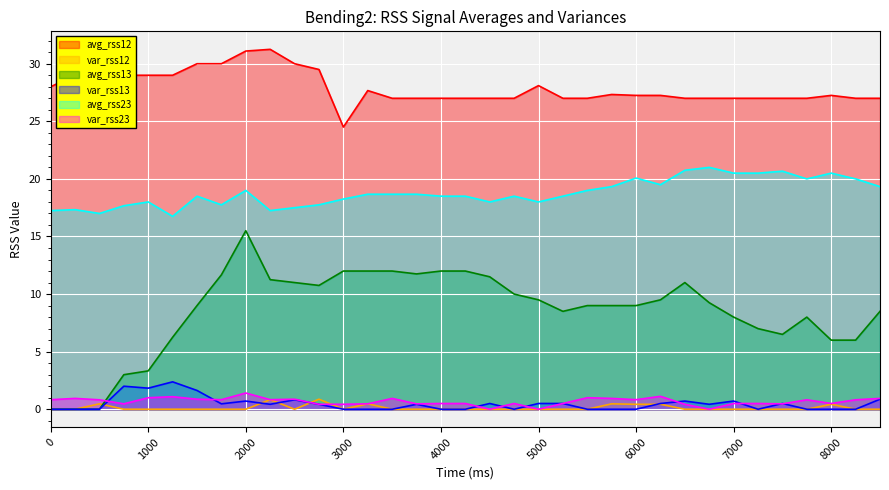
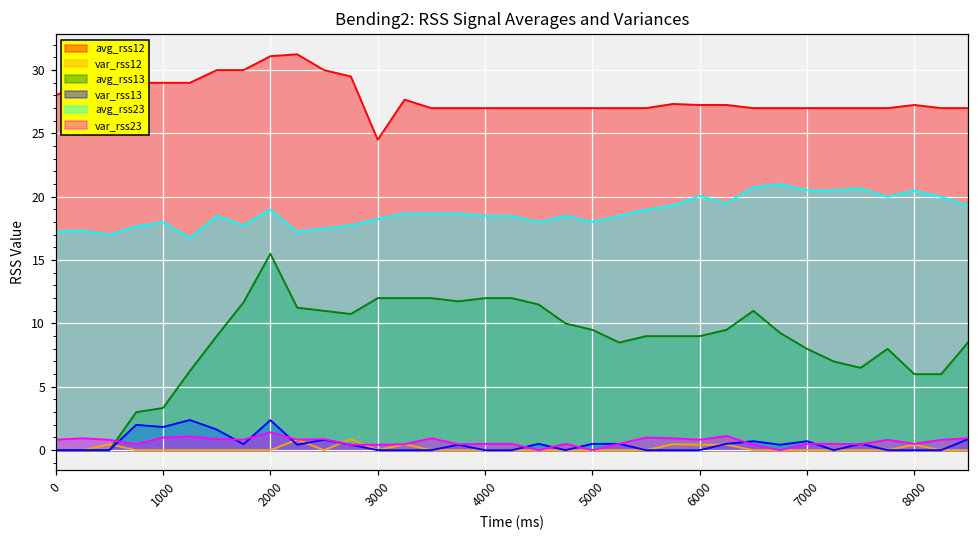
var_rss13, 2000: 0.7 -> 2.4
avg_rss12, 5000: 28.1 -> 27.0
